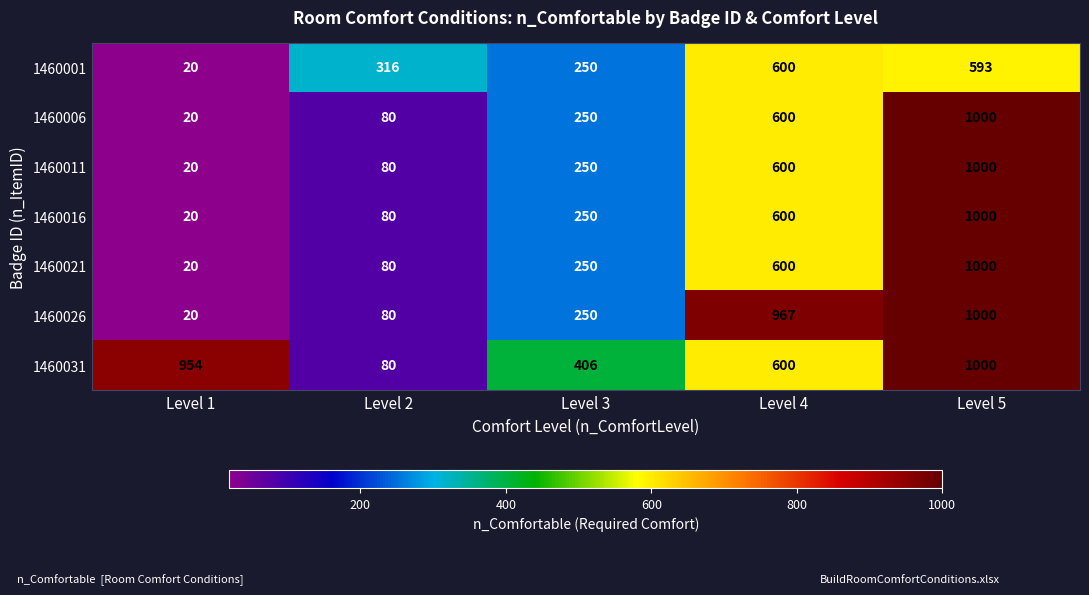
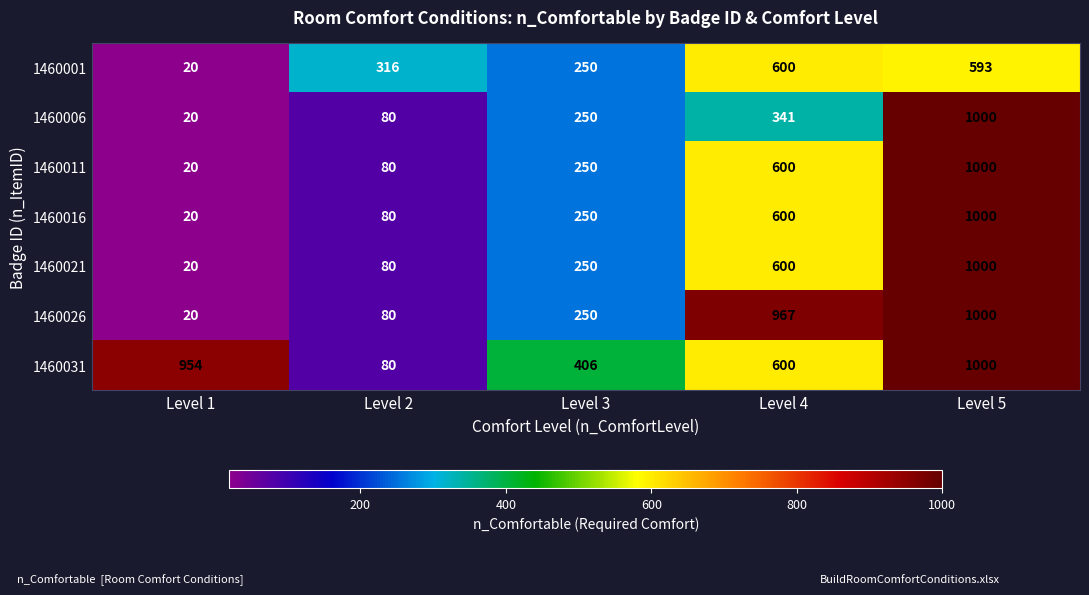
1460006, Level 4: 600 -> 341
